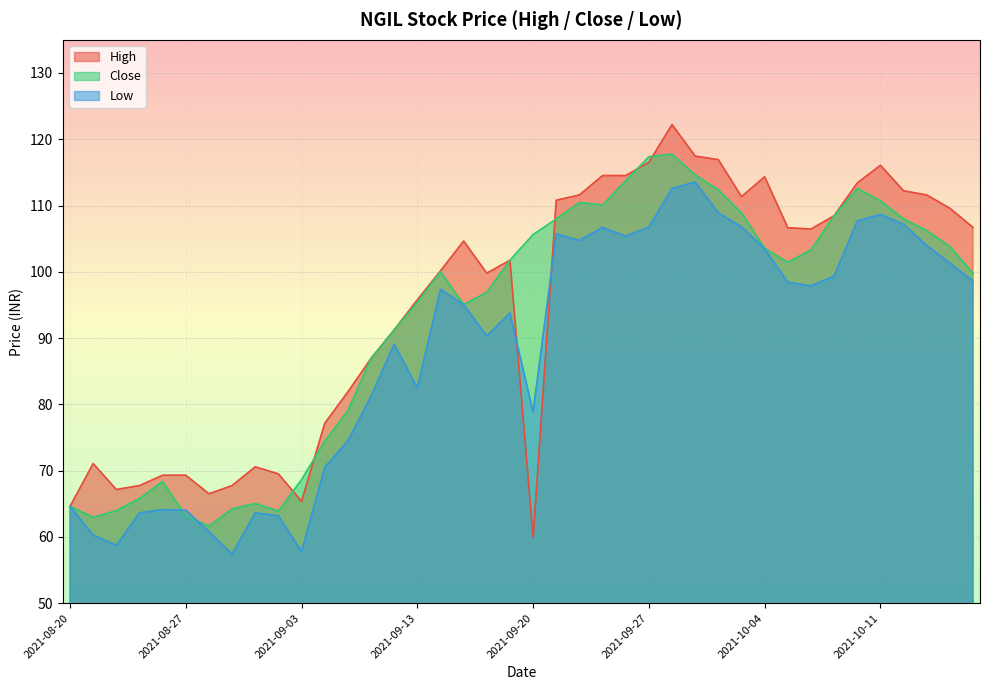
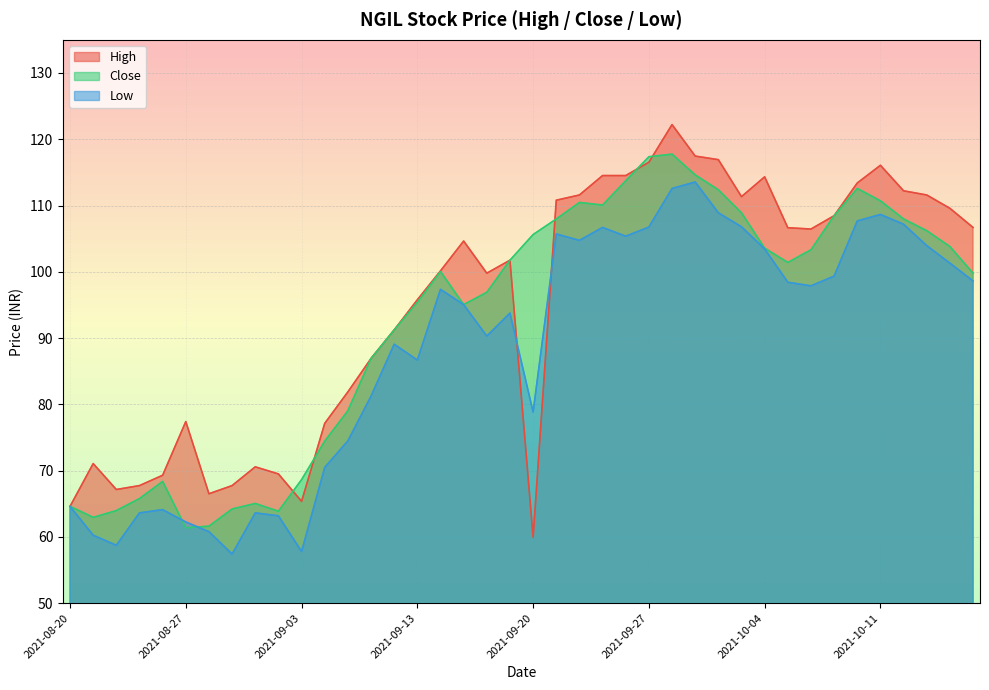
High, 2021-08-27: 69 -> 77
Close, 2021-08-27: 63 -> 61
Low, 2021-08-27: 64 -> 62
Low, 2021-09-13: 83 -> 87
